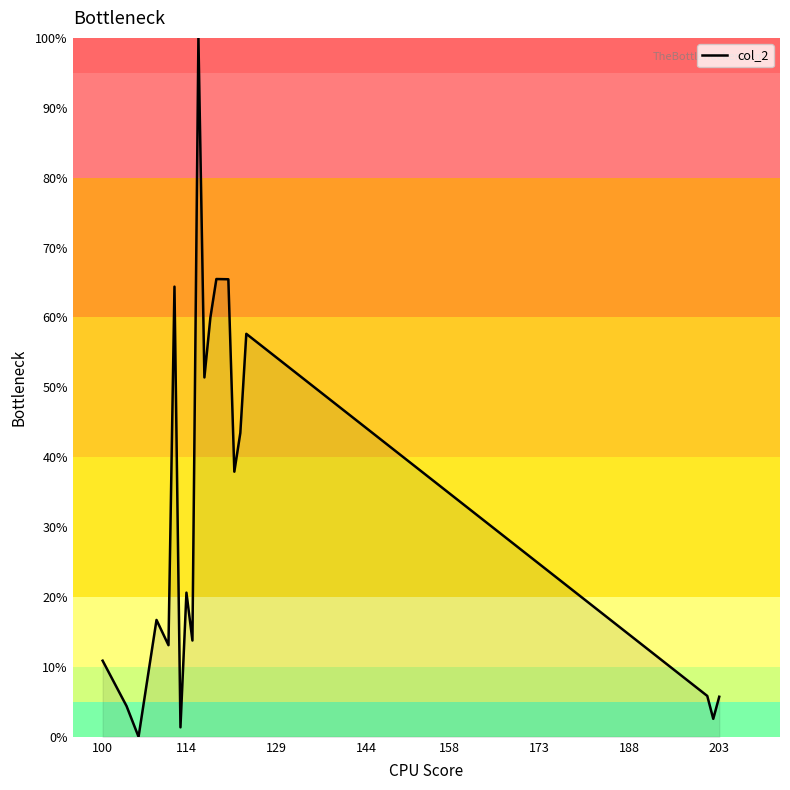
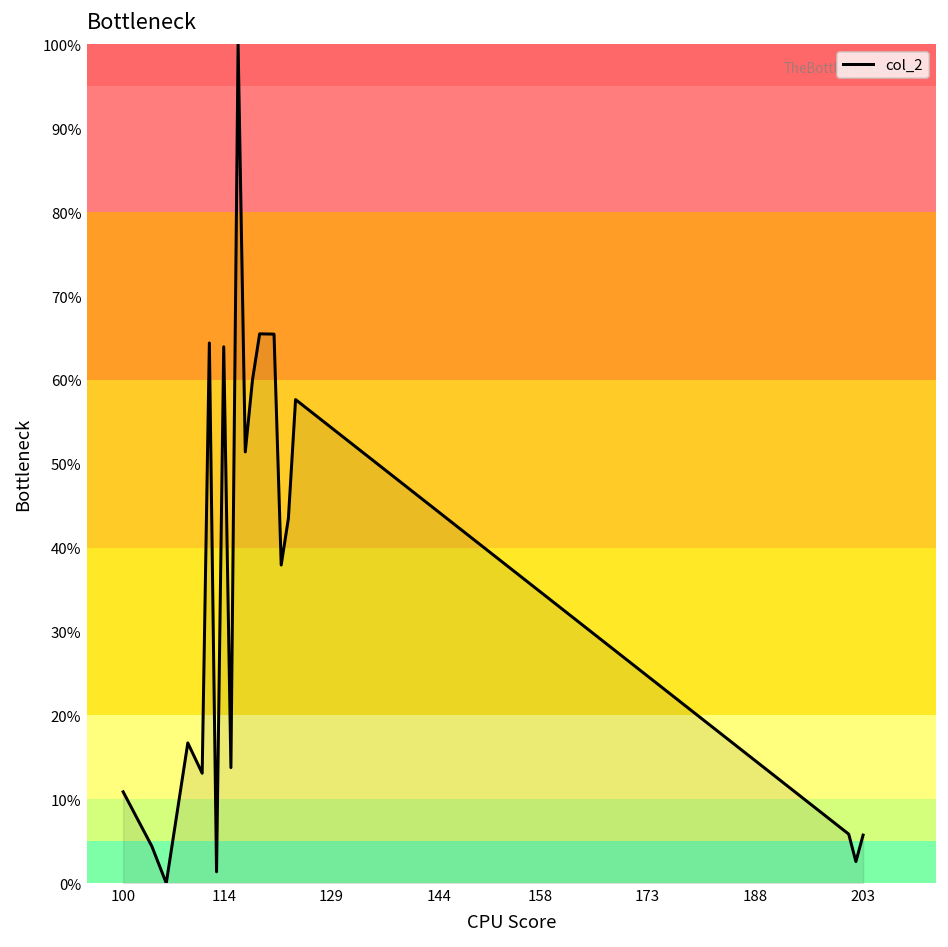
114: 21% -> 64%
